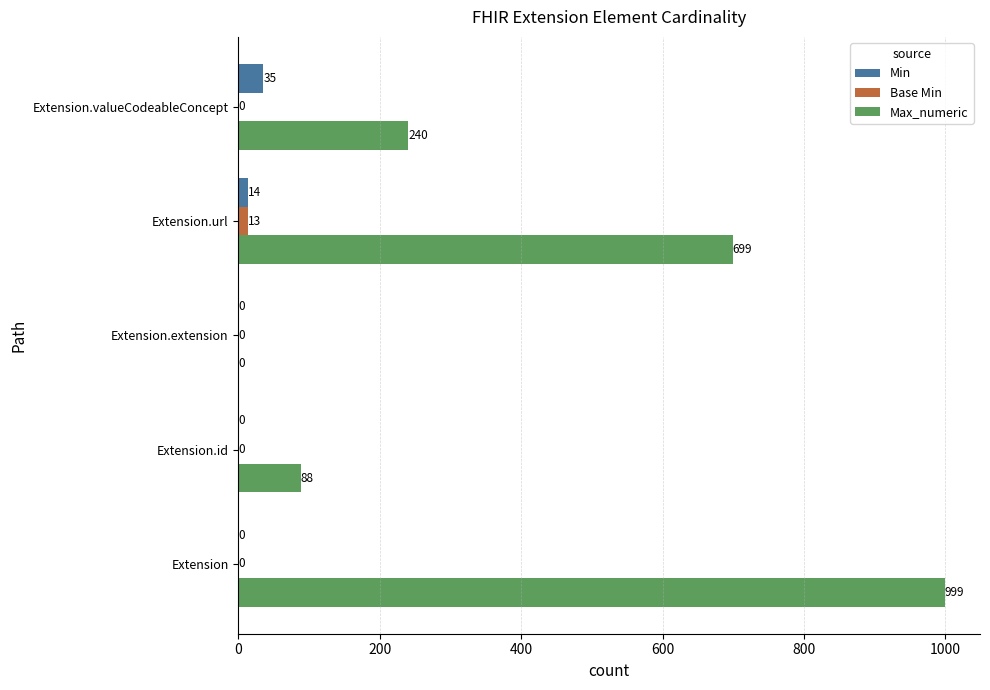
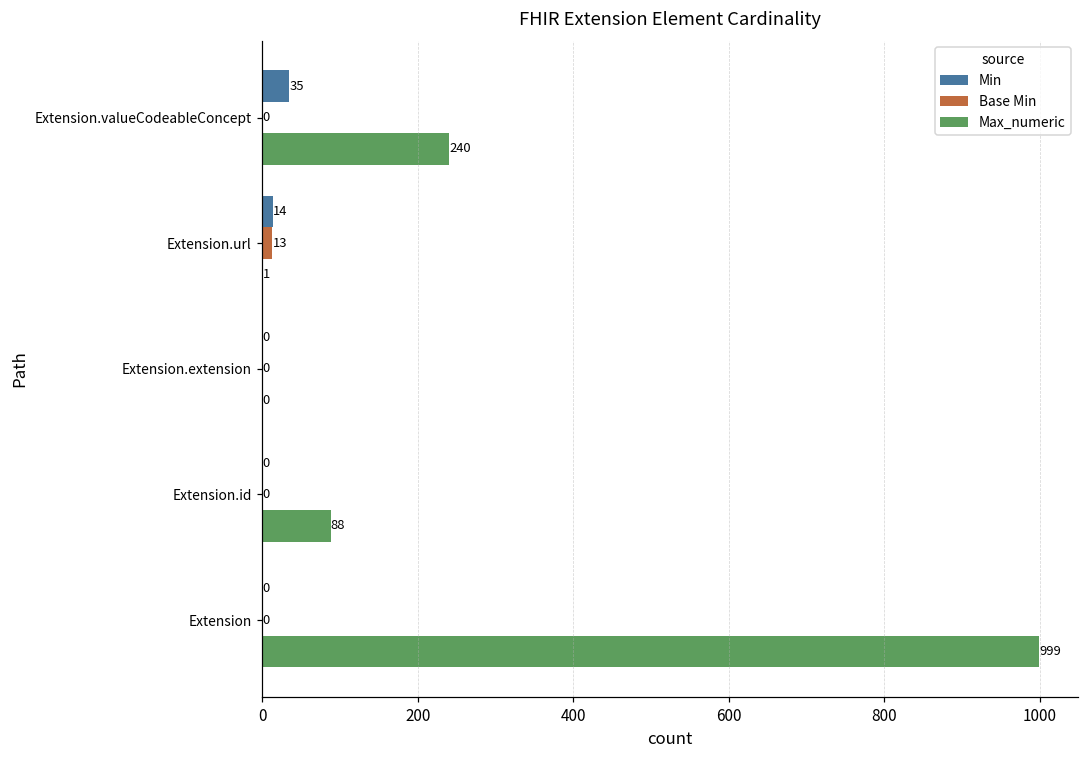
Max_numeric, Extension.url: 699 -> 1
